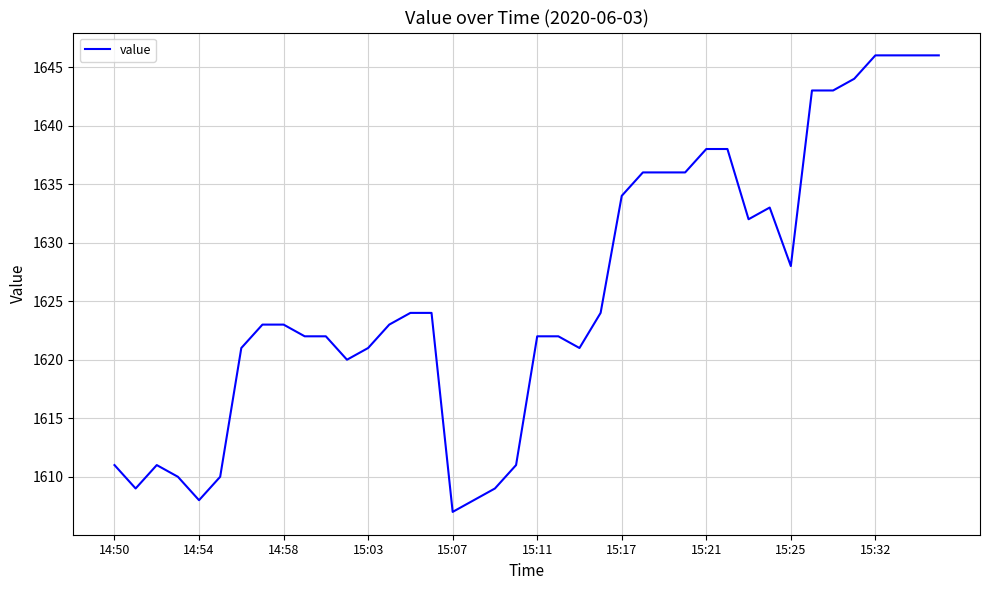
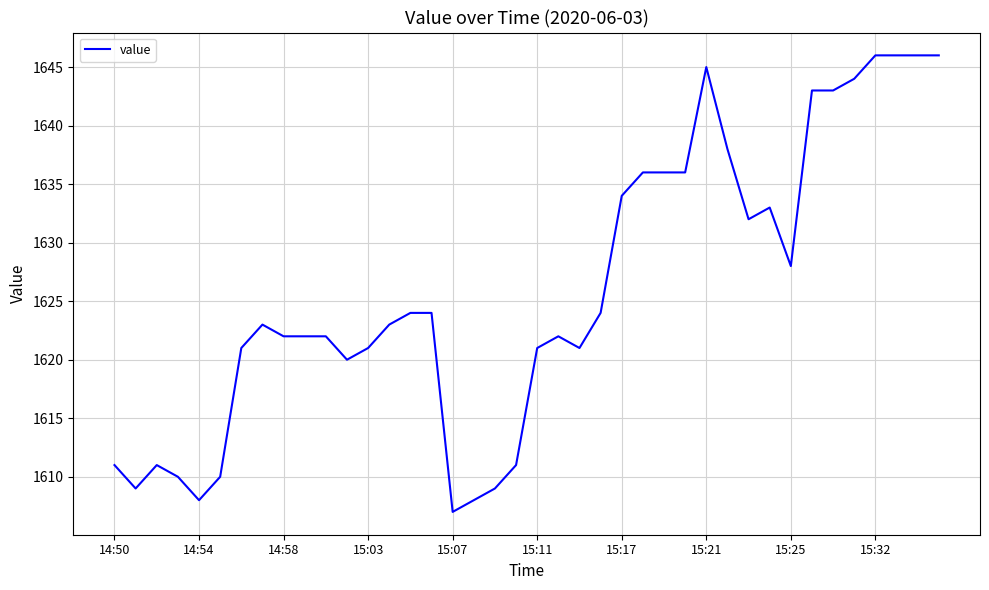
14:58: 1623 -> 1622
15:11: 1622 -> 1621
15:21: 1638 -> 1645
